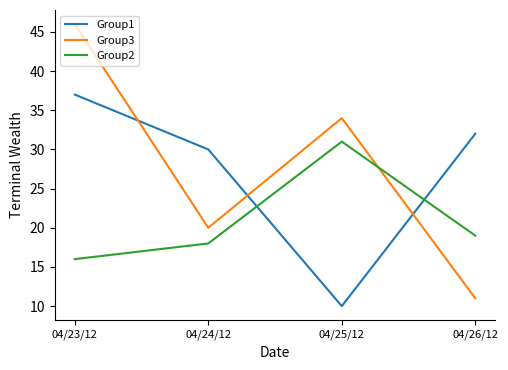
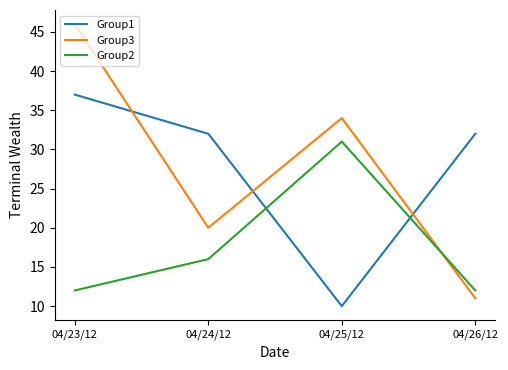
Group2, 04/23/12: 16 -> 12
Group1, 04/24/12: 30 -> 32
Group2, 04/24/12: 18 -> 16
Group2, 04/26/12: 19 -> 12
